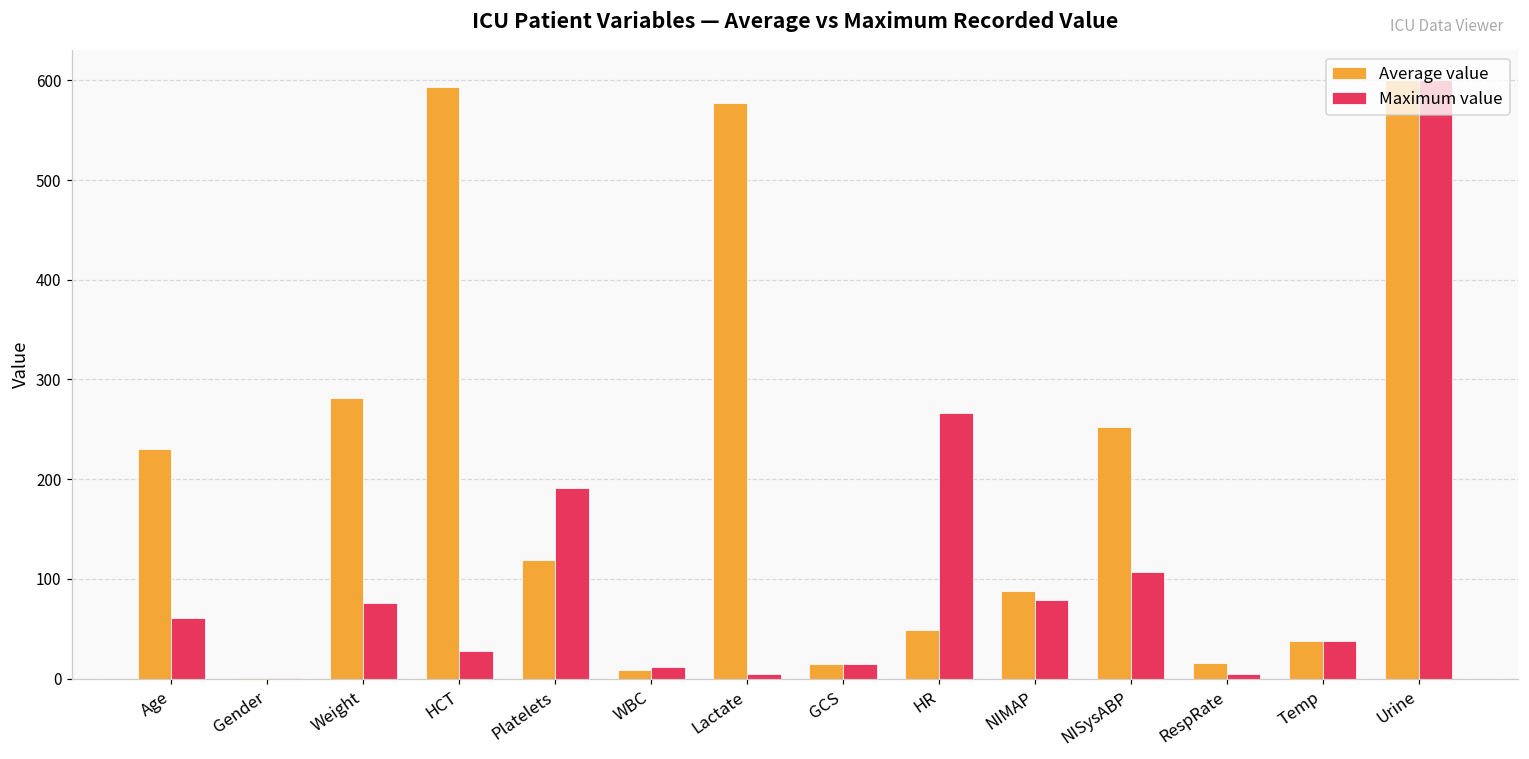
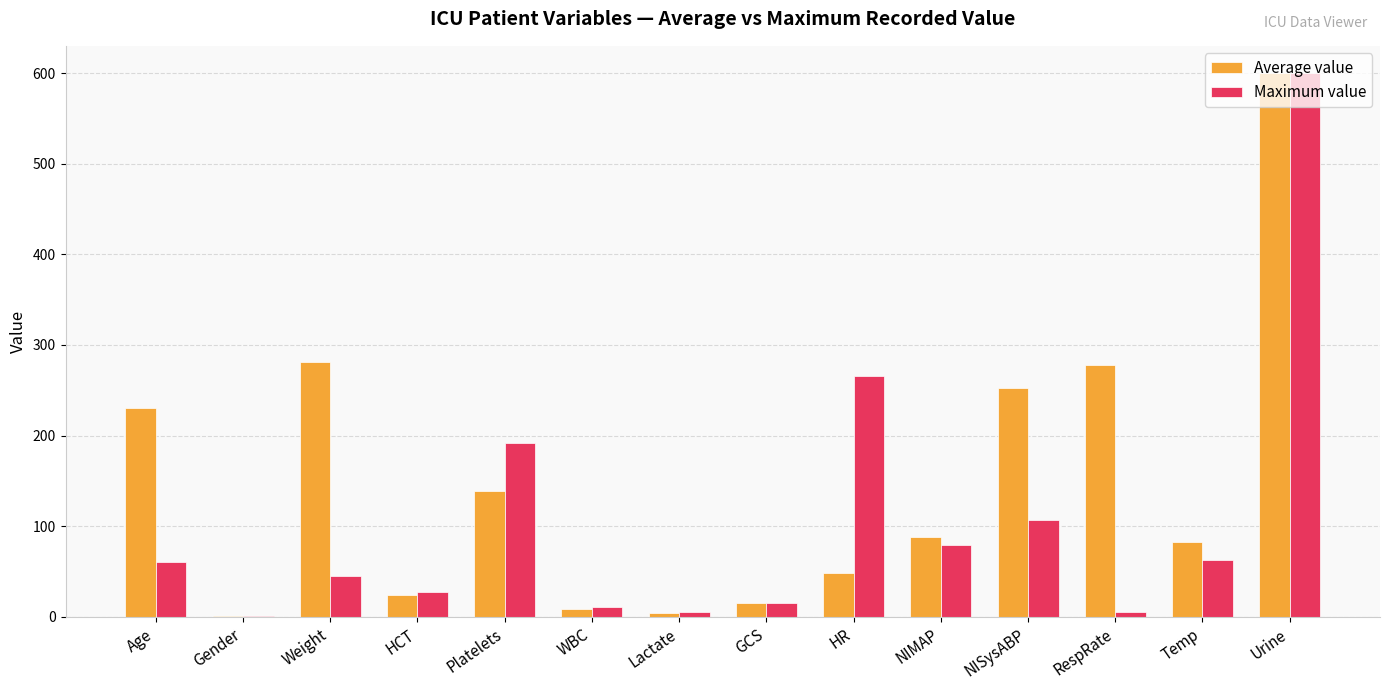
Maximum value, Weight: 80 -> 50
Average value, HCT: 590 -> 20
Average value, Platelets: 120 -> 140
Average value, Lactate: 580 -> 0
Average value, RespRate: 20 -> 280
Average value, Temp: 40 -> 80
Maximum value, Temp: 40 -> 60
